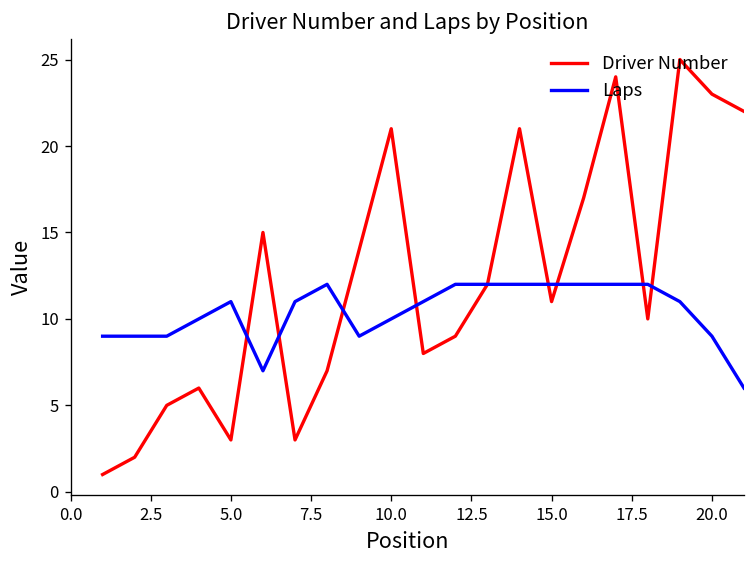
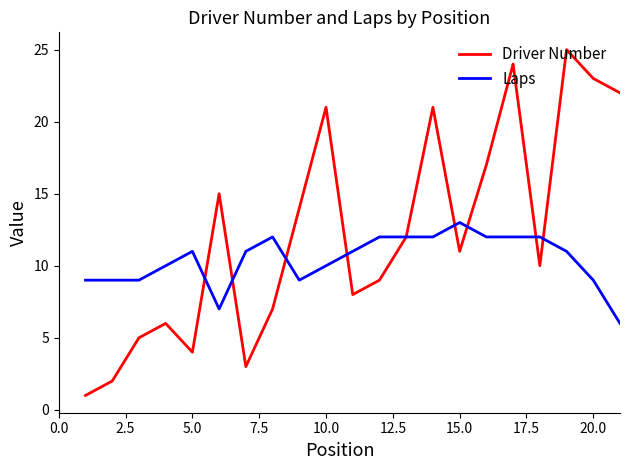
Driver Number, 5.0: 3 -> 4
Laps, 15.0: 12 -> 13
